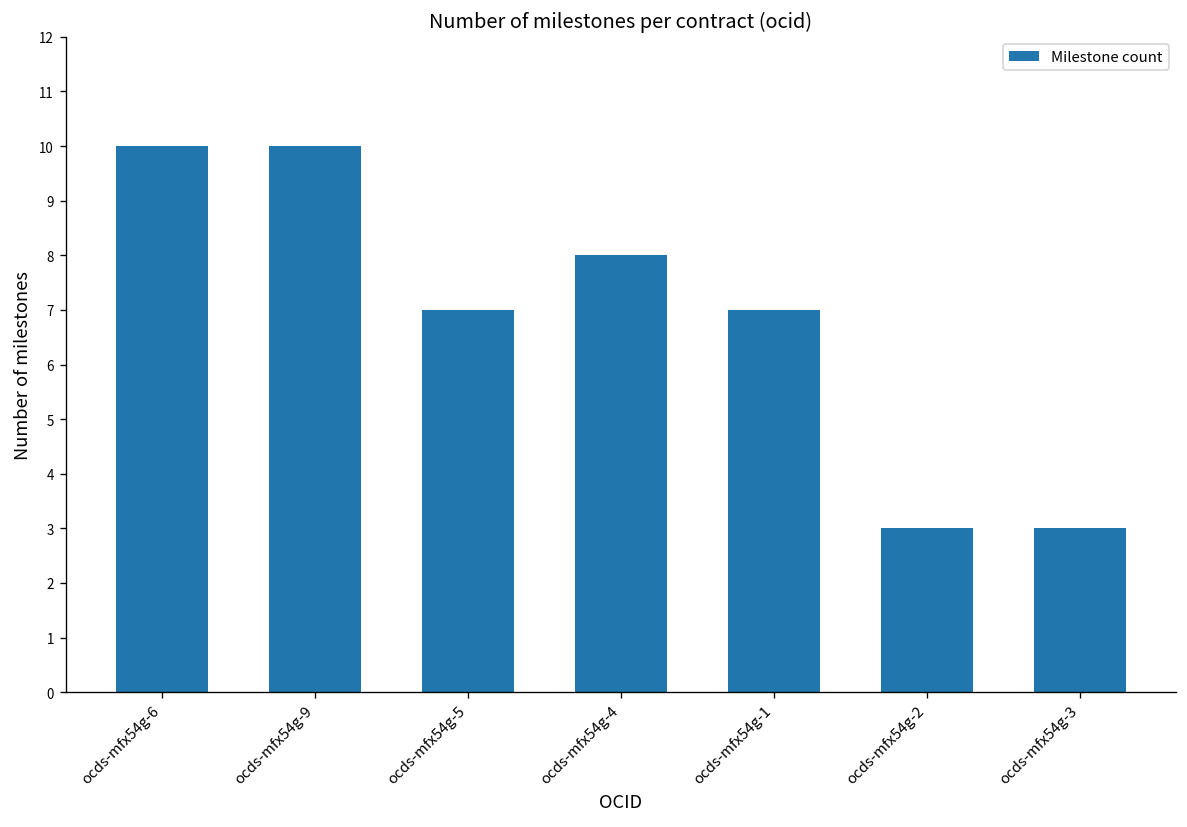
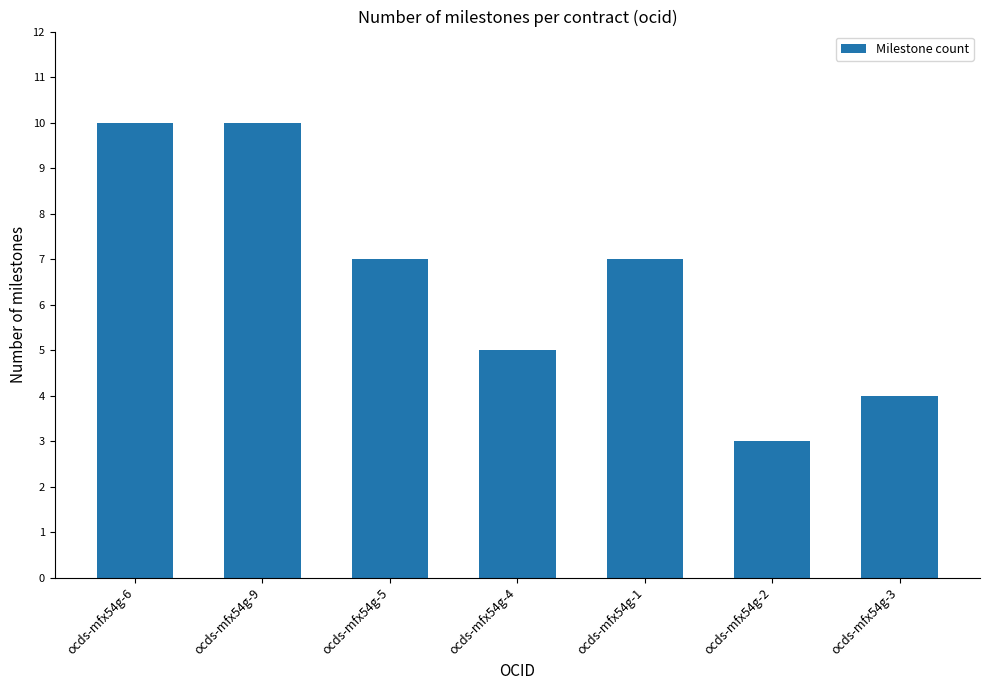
ocds-mfx54g-4: 8 -> 5
ocds-mfx54g-3: 3 -> 4
